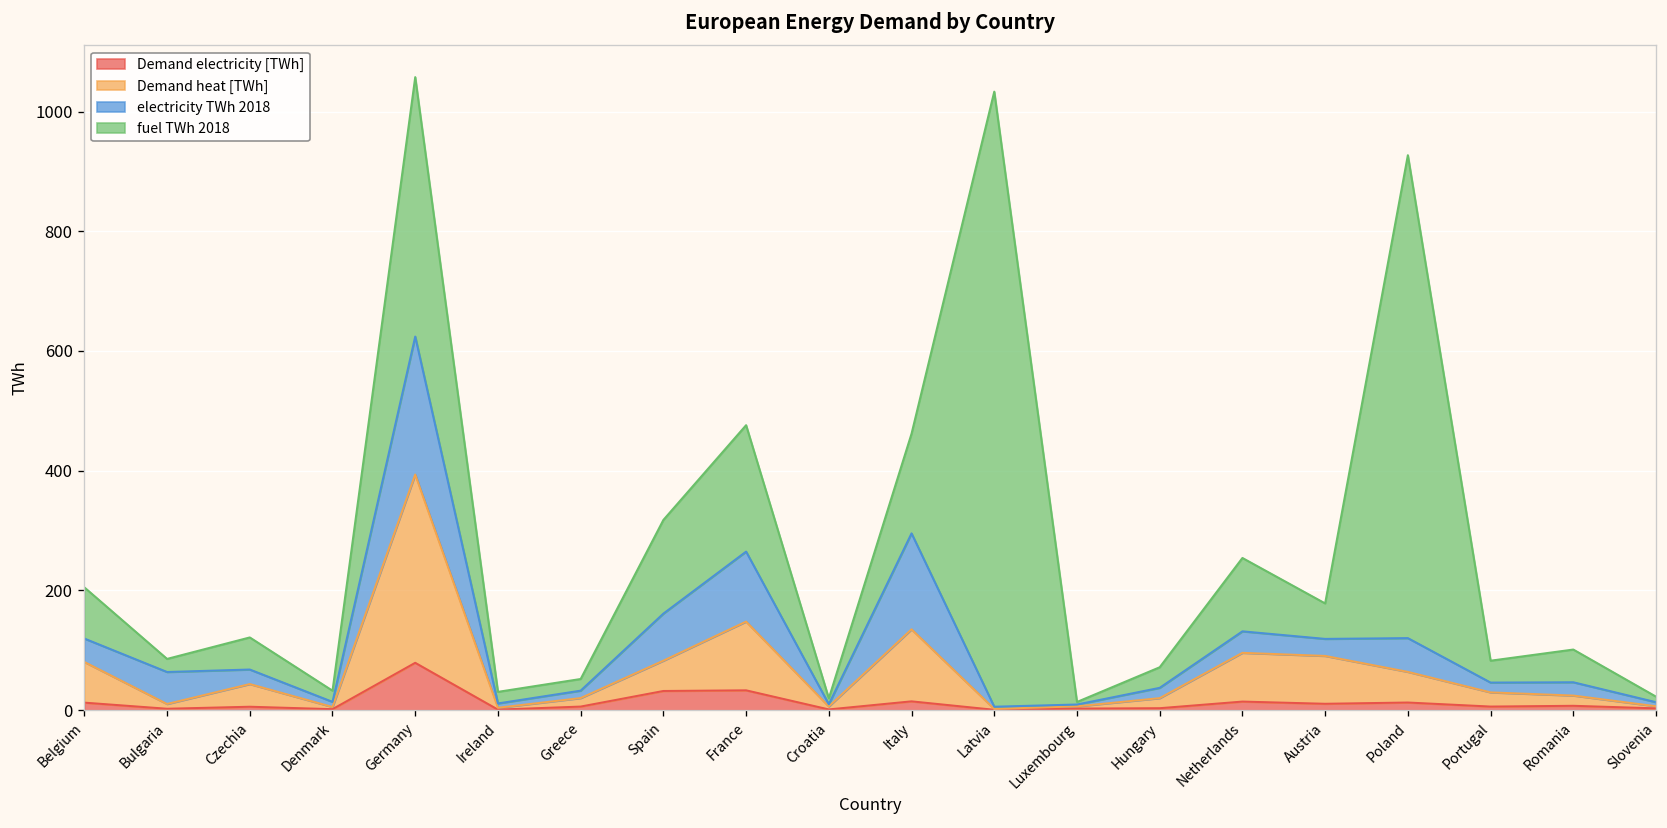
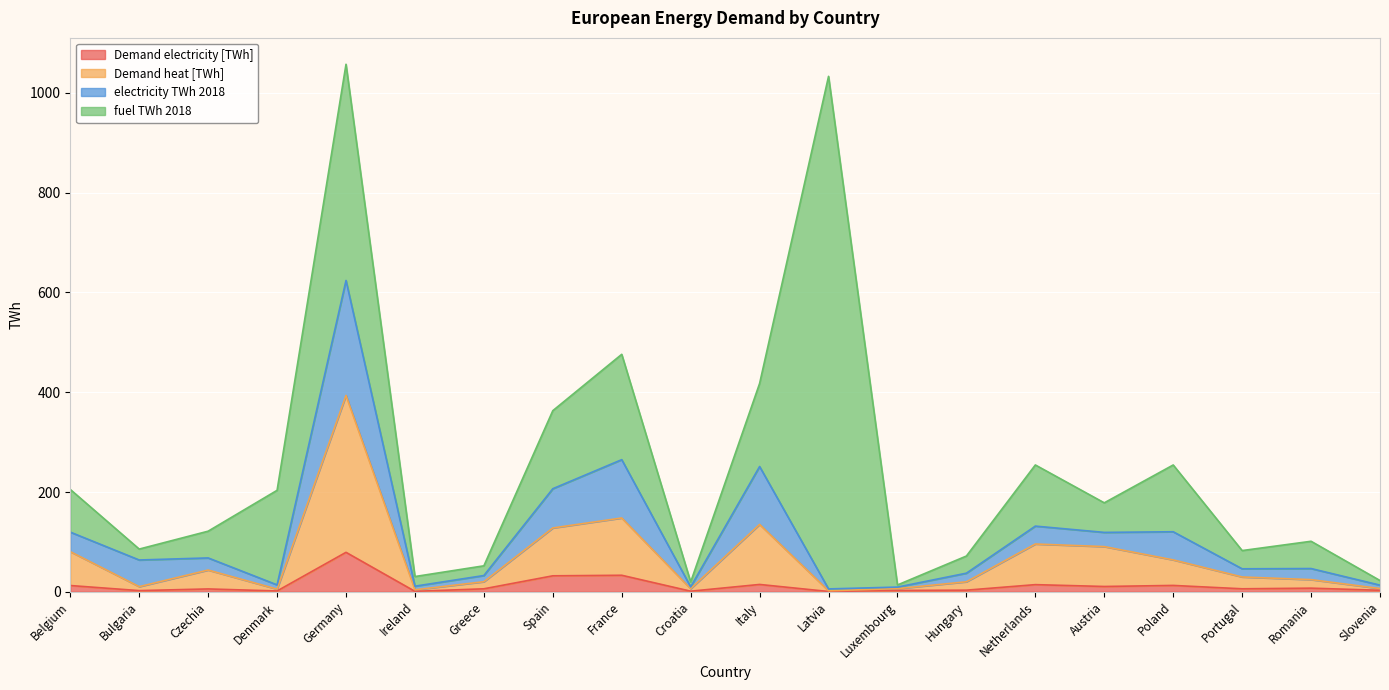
fuel TWh 2018, Denmark: 20 -> 190
Demand heat [TWh], Spain: 50 -> 100
electricity TWh 2018, Italy: 160 -> 120
fuel TWh 2018, Poland: 810 -> 130
